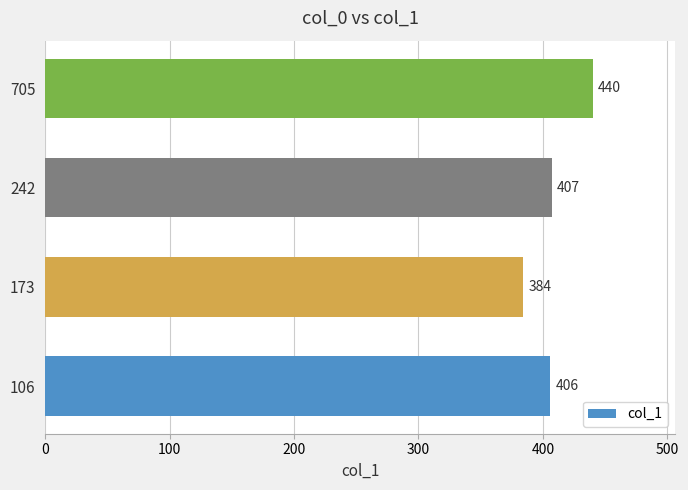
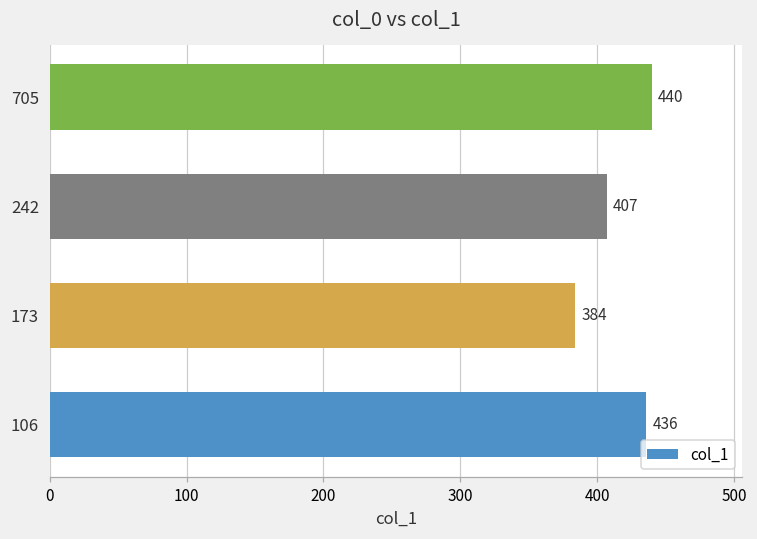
106: 406 -> 436
